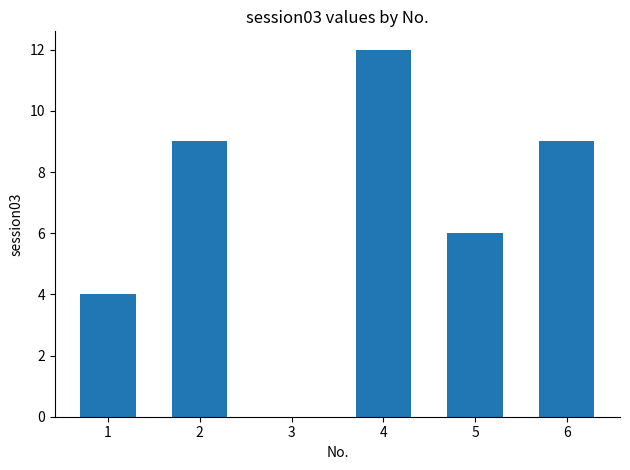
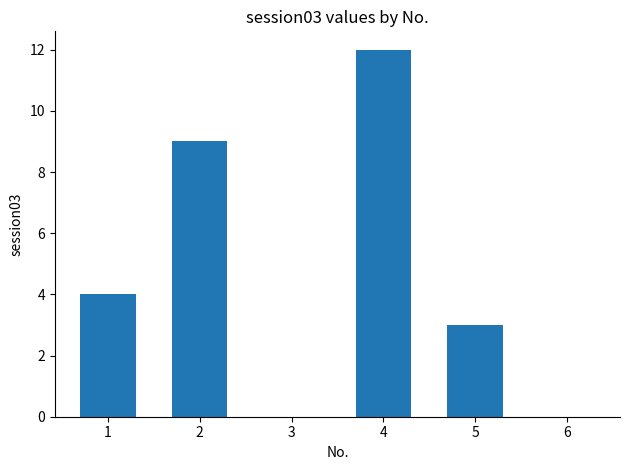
5: 6 -> 3
6: 9 -> 0
